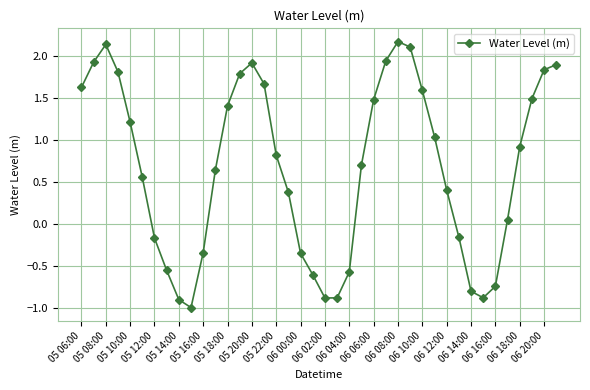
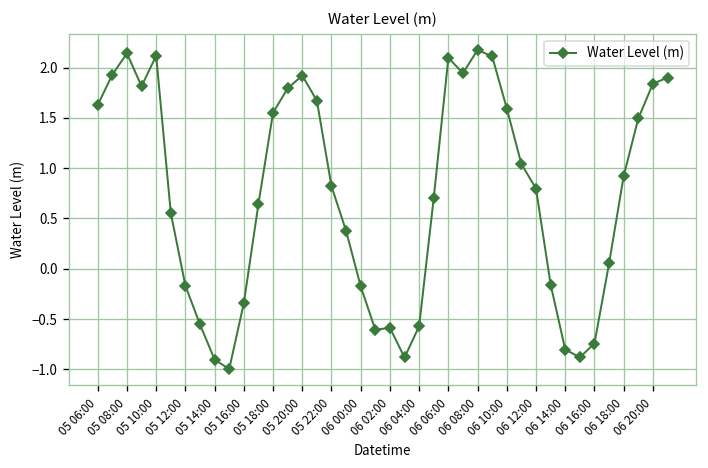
05 10:00: 1.2 -> 2.1
05 18:00: 1.4 -> 1.6
06 00:00: -0.4 -> -0.2
06 02:00: -0.9 -> -0.6
06 06:00: 1.5 -> 2.1
06 12:00: 0.4 -> 0.8
